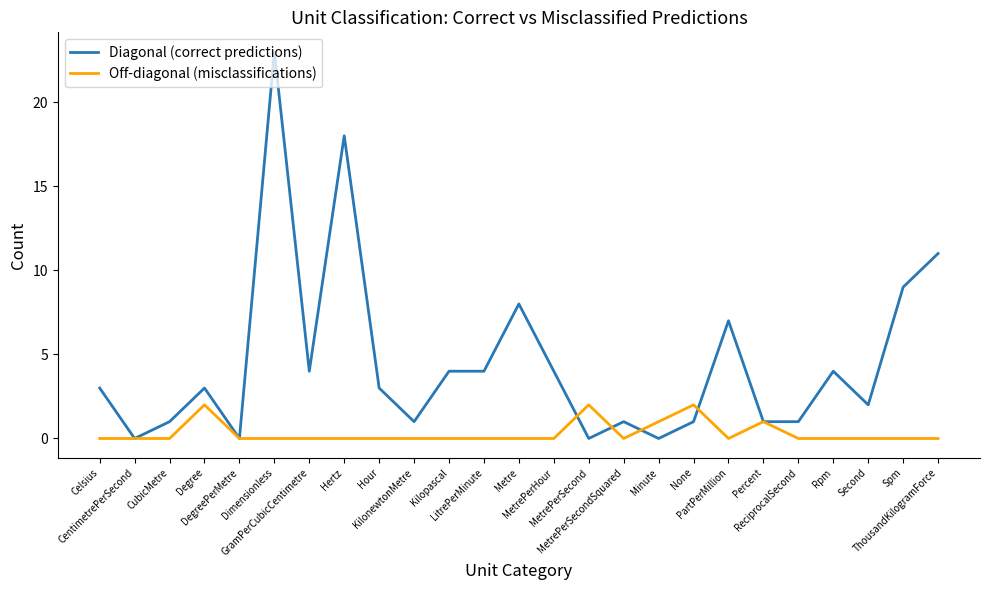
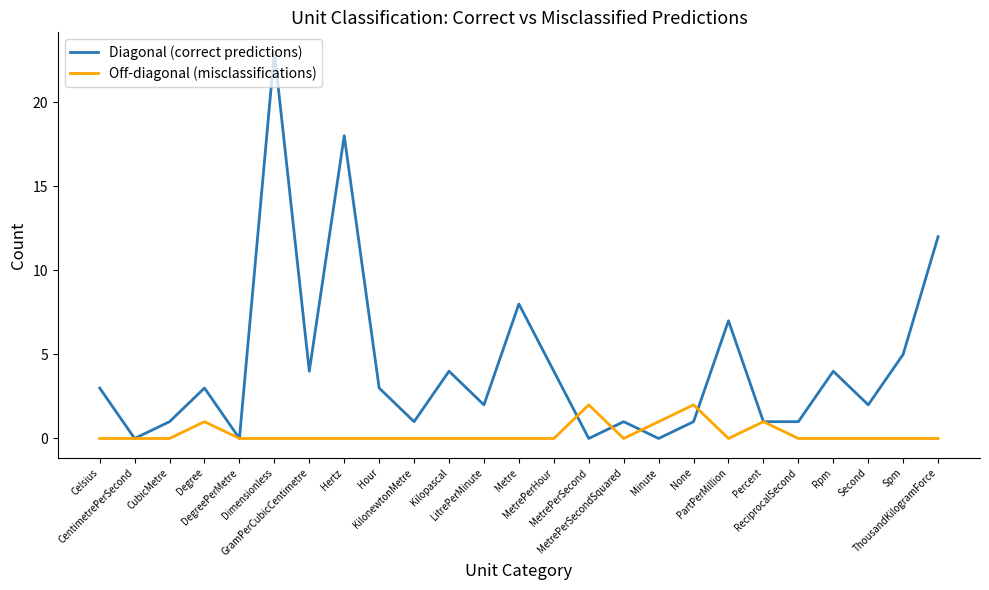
Off-diagonal (misclassifications), Degree: 2 -> 1
Diagonal (correct predictions), LitrePerMinute: 4 -> 2
Diagonal (correct predictions), Spm: 9 -> 5
Diagonal (correct predictions), ThousandKilogramForce: 11 -> 12
